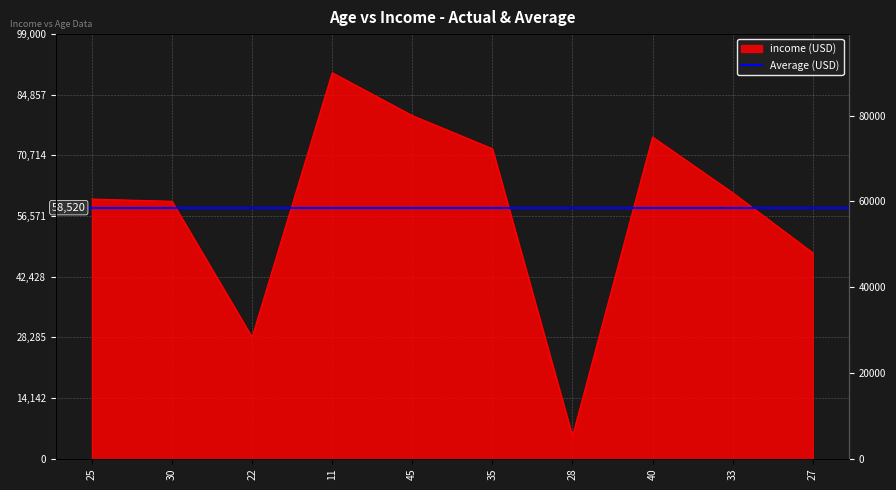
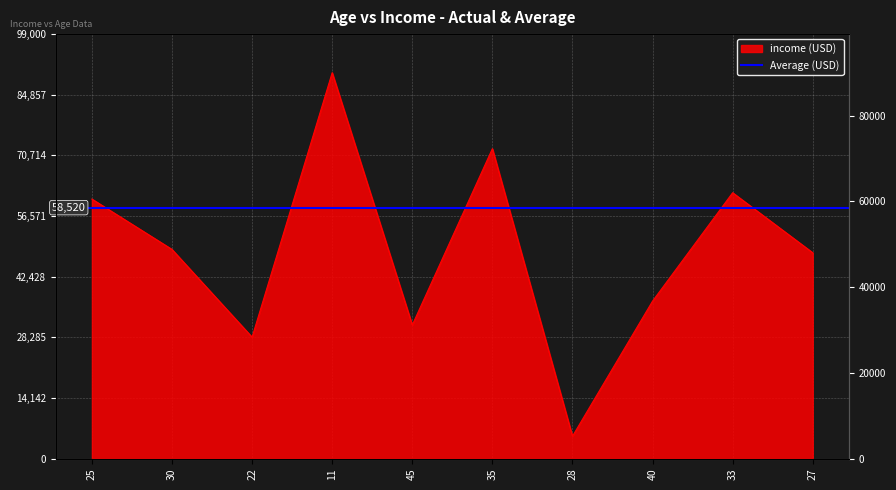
30: 60,000 -> 49,000
45: 80,000 -> 31,000
40: 75,000 -> 37,000
